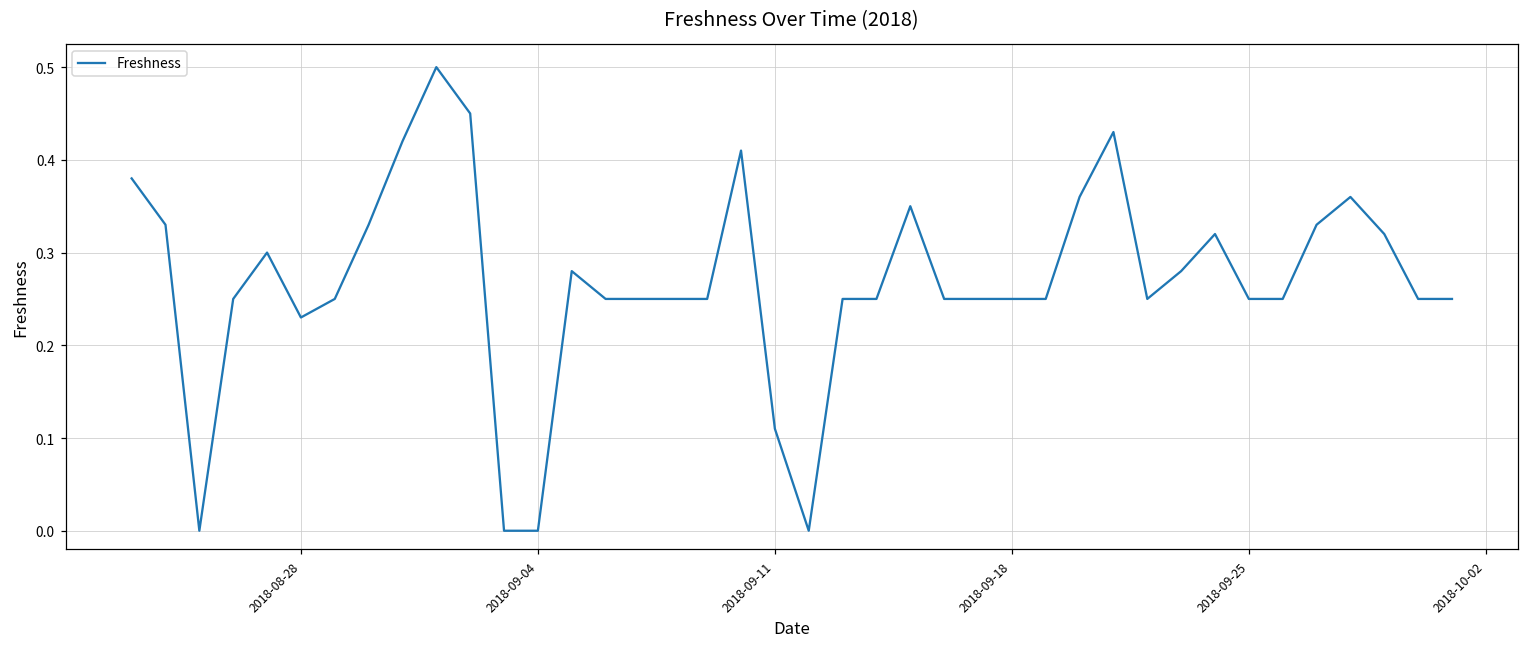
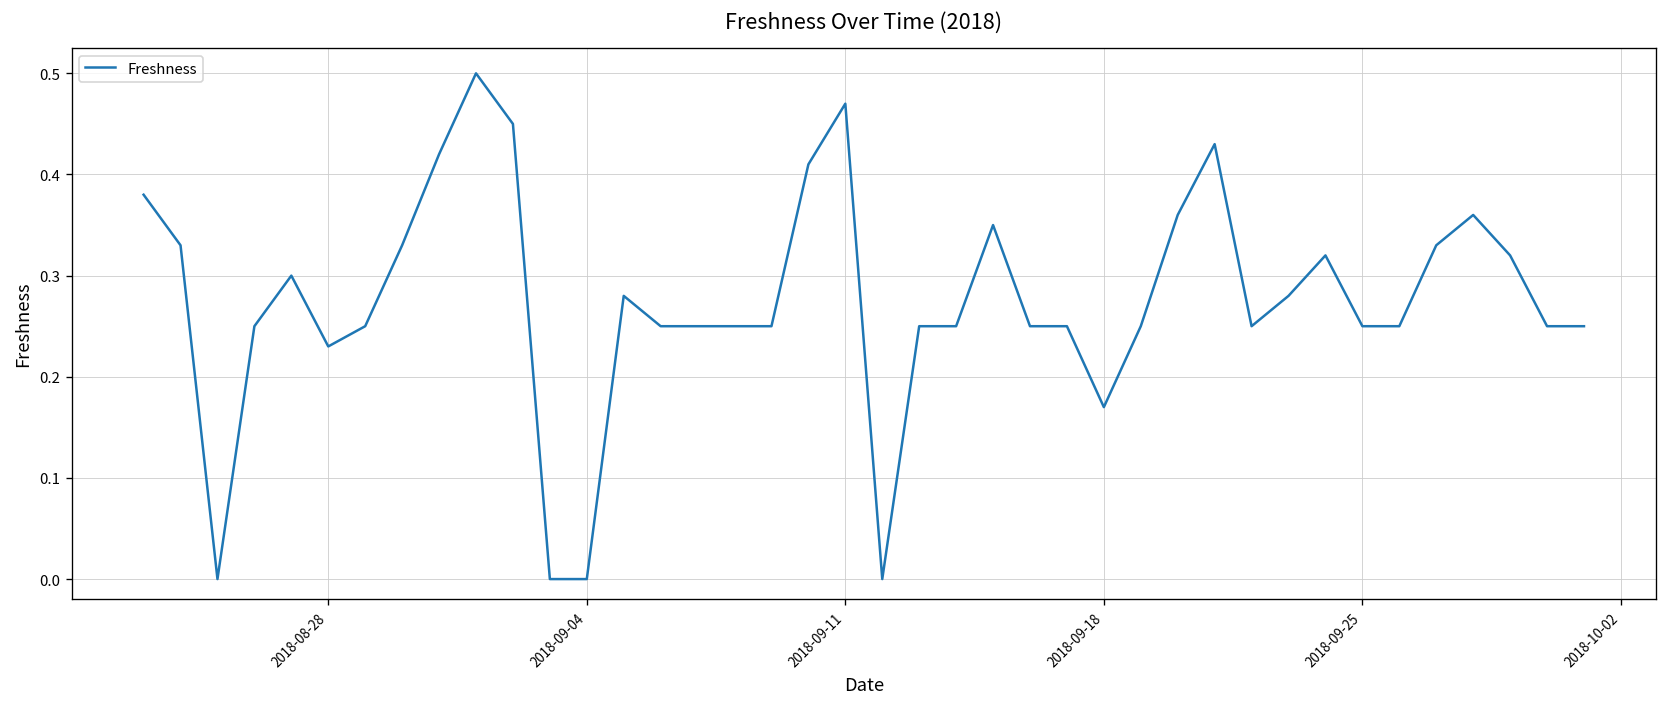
2018-09-11: 0.11 -> 0.47
2018-09-18: 0.25 -> 0.17
